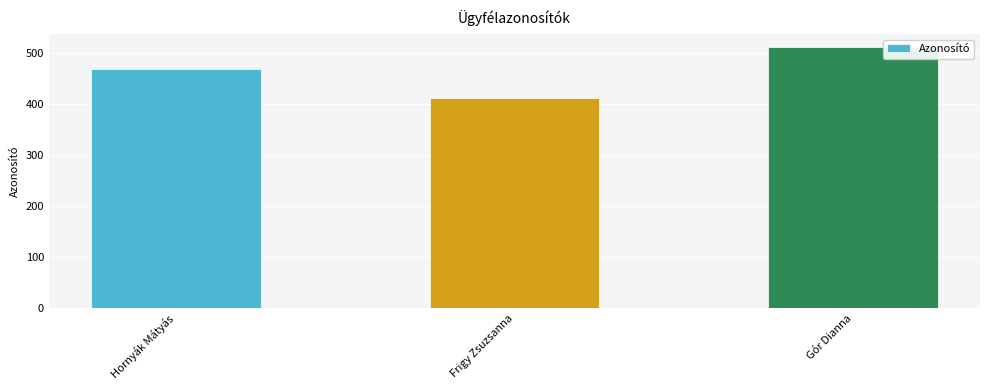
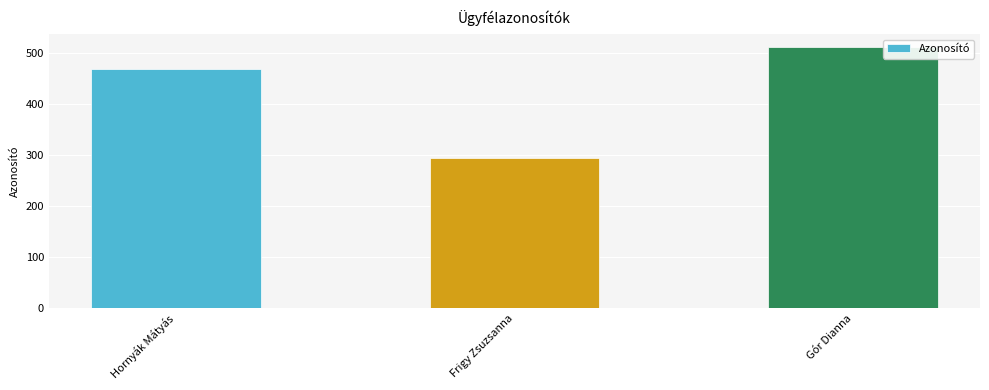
Frigy Zsuzsanna: 410 -> 300
